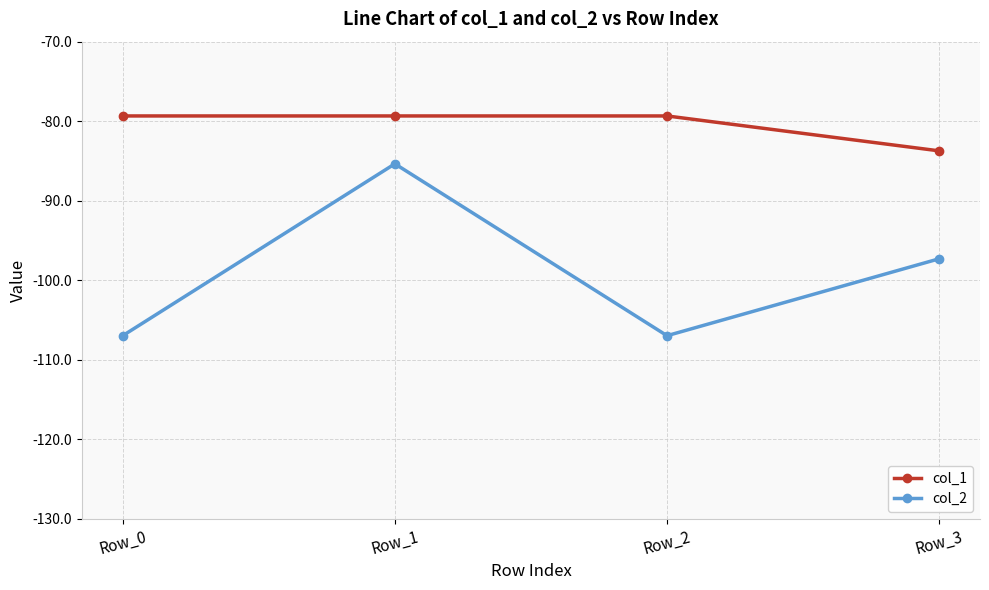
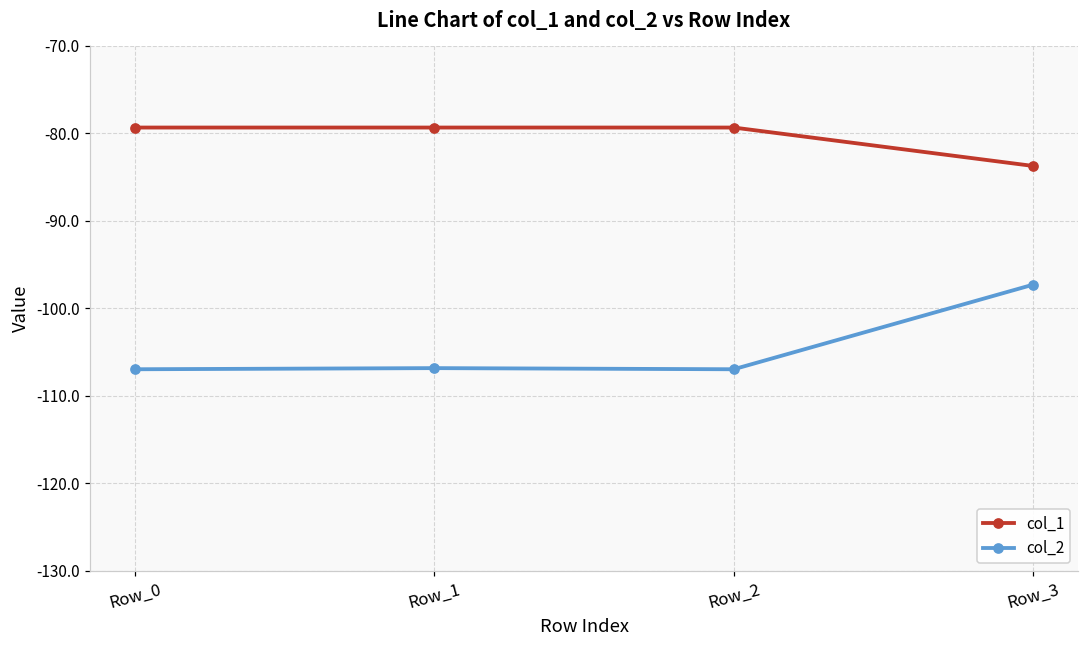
col_2, Row_1: -85 -> -107
